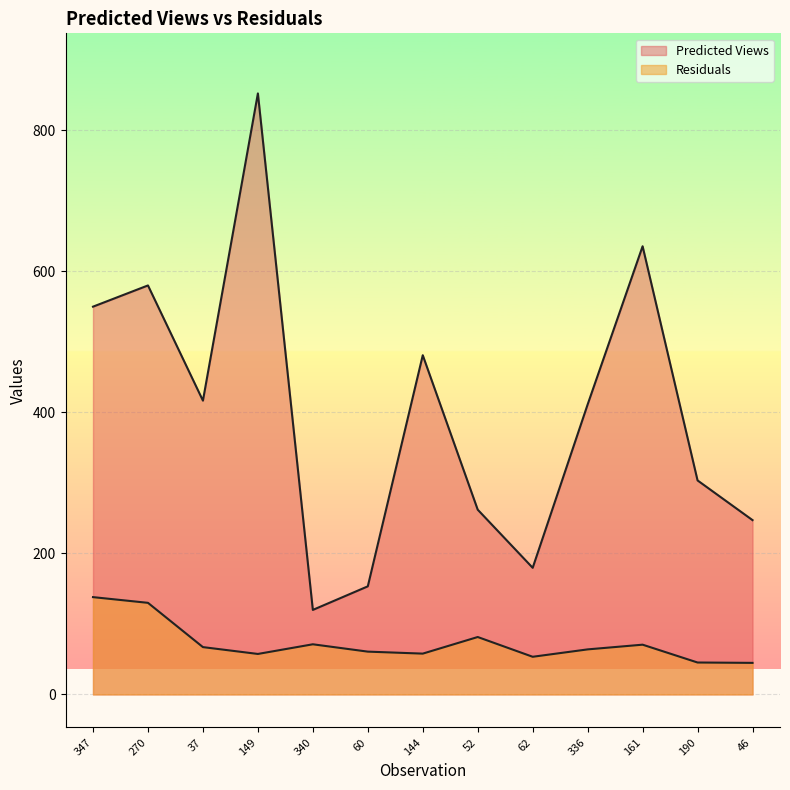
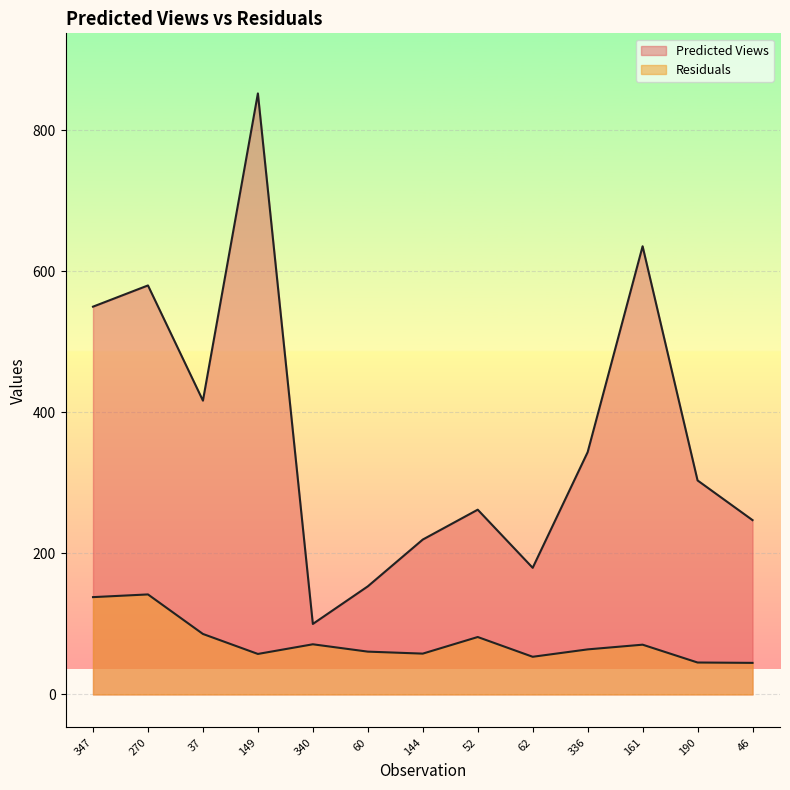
Residuals, 270: 130 -> 140
Residuals, 37: 70 -> 90
Predicted Views, 340: 120 -> 100
Predicted Views, 144: 480 -> 220
Predicted Views, 336: 410 -> 340
